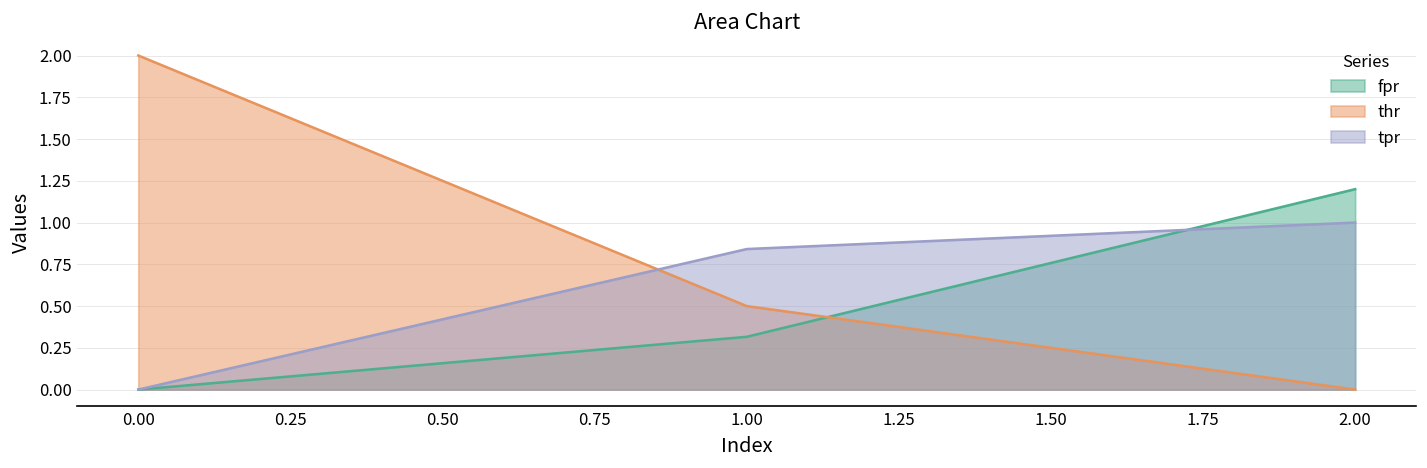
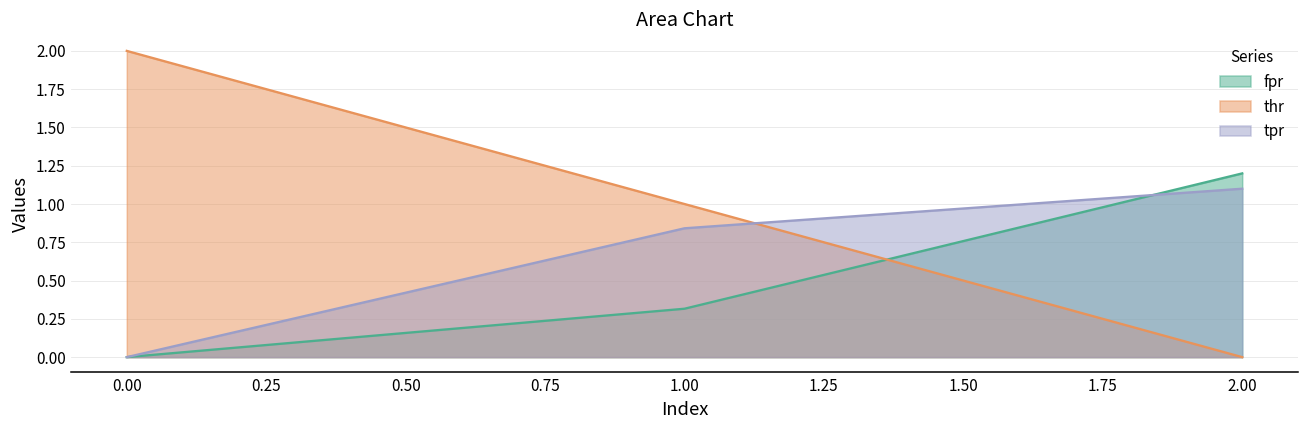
thr, 1.00: 0.5 -> 1.0
tpr, 2.00: 1.0 -> 1.1
